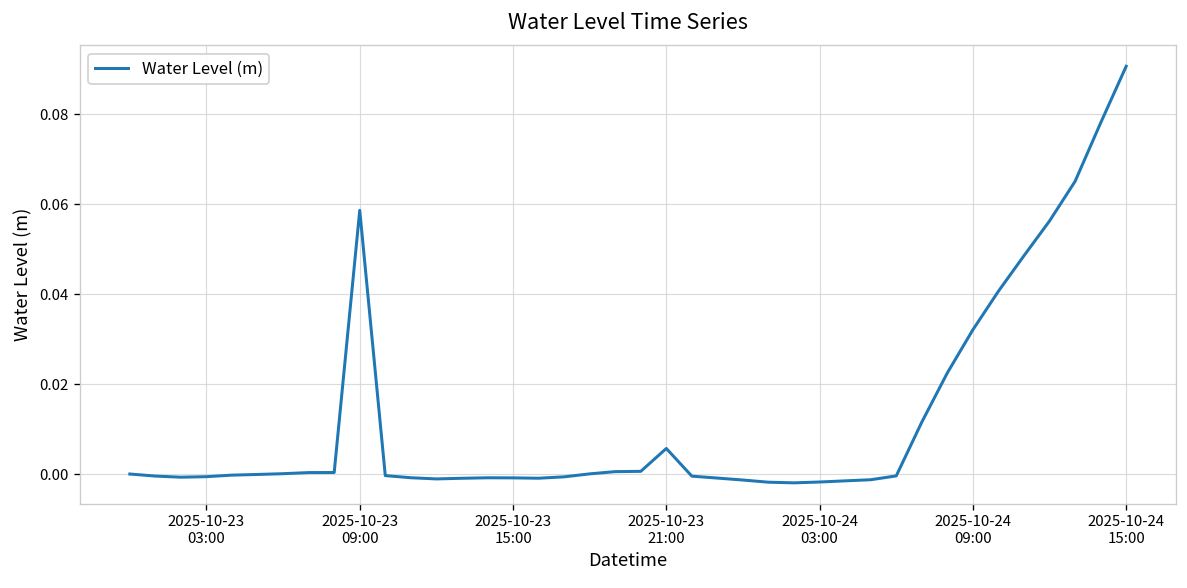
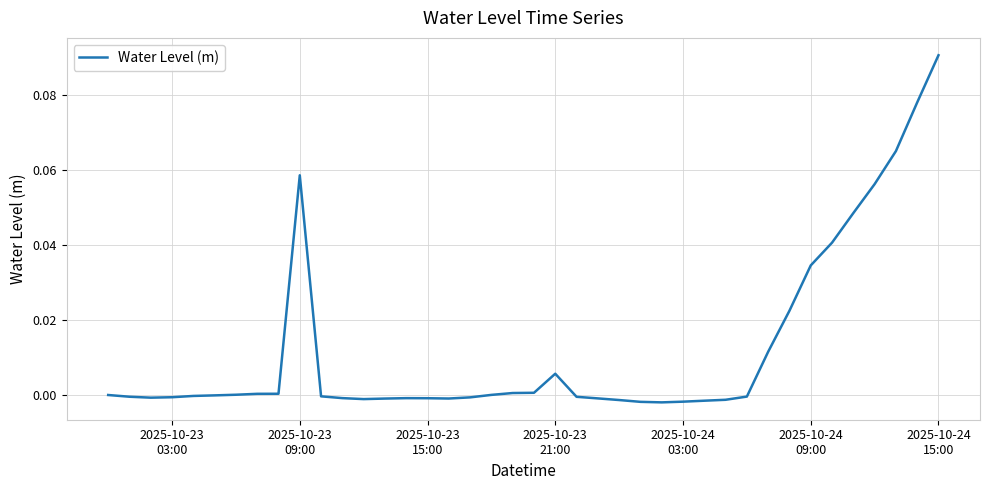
2025-10-24 09:00: 0.032 -> 0.035
